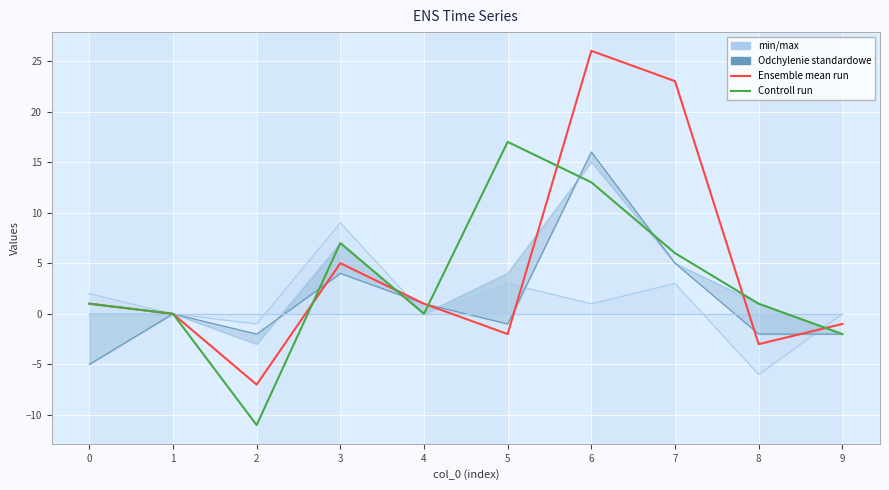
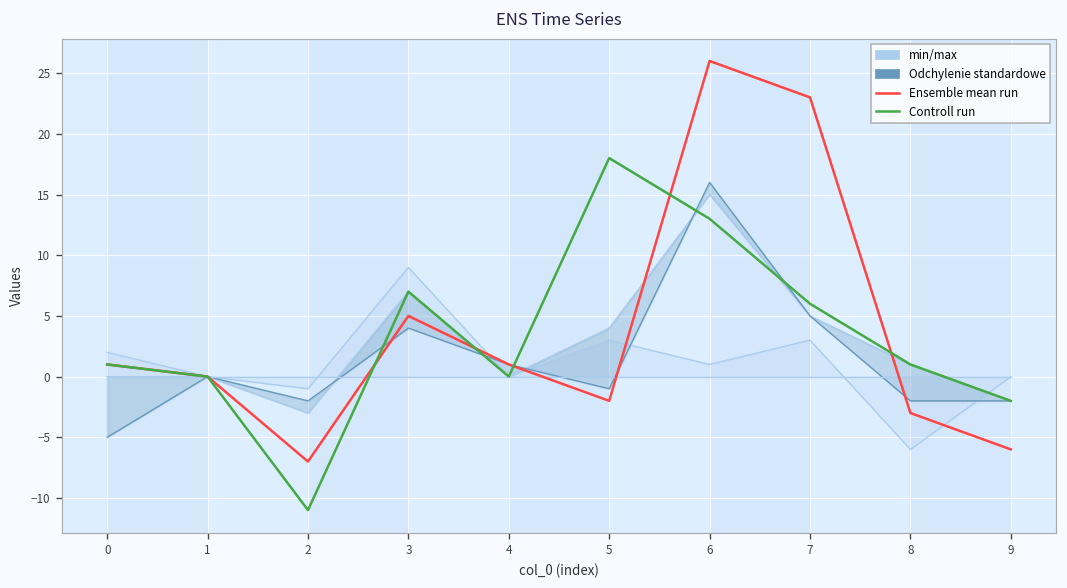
Controll run, 5: 17 -> 18
Ensemble mean run, 9: -1 -> -6
